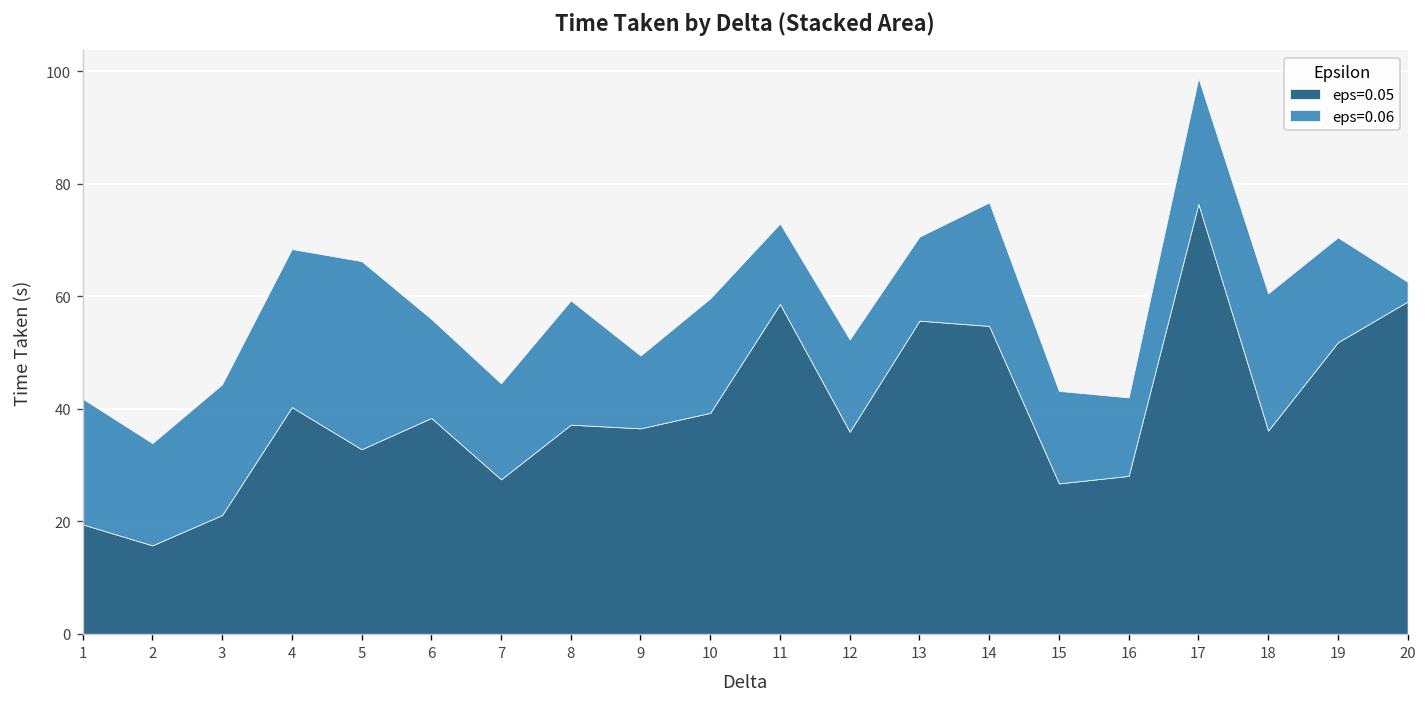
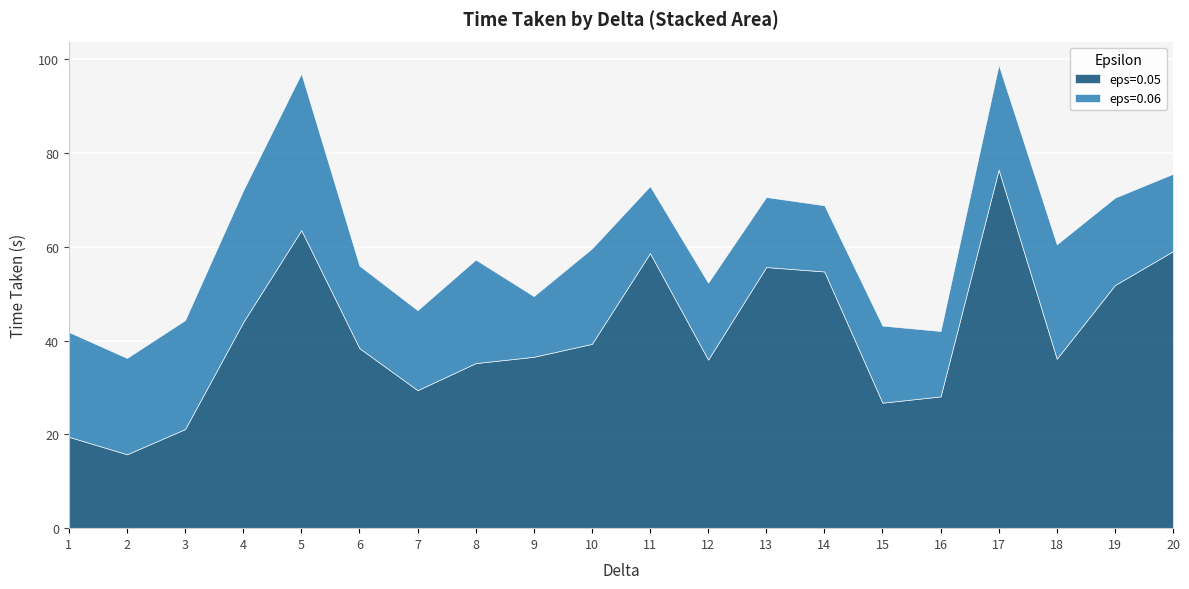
eps=0.06, 2: 18 -> 21
eps=0.05, 4: 40 -> 44
eps=0.05, 5: 33 -> 64
eps=0.05, 7: 27 -> 29
eps=0.05, 8: 37 -> 35
eps=0.06, 14: 22 -> 14
eps=0.06, 20: 4 -> 16
